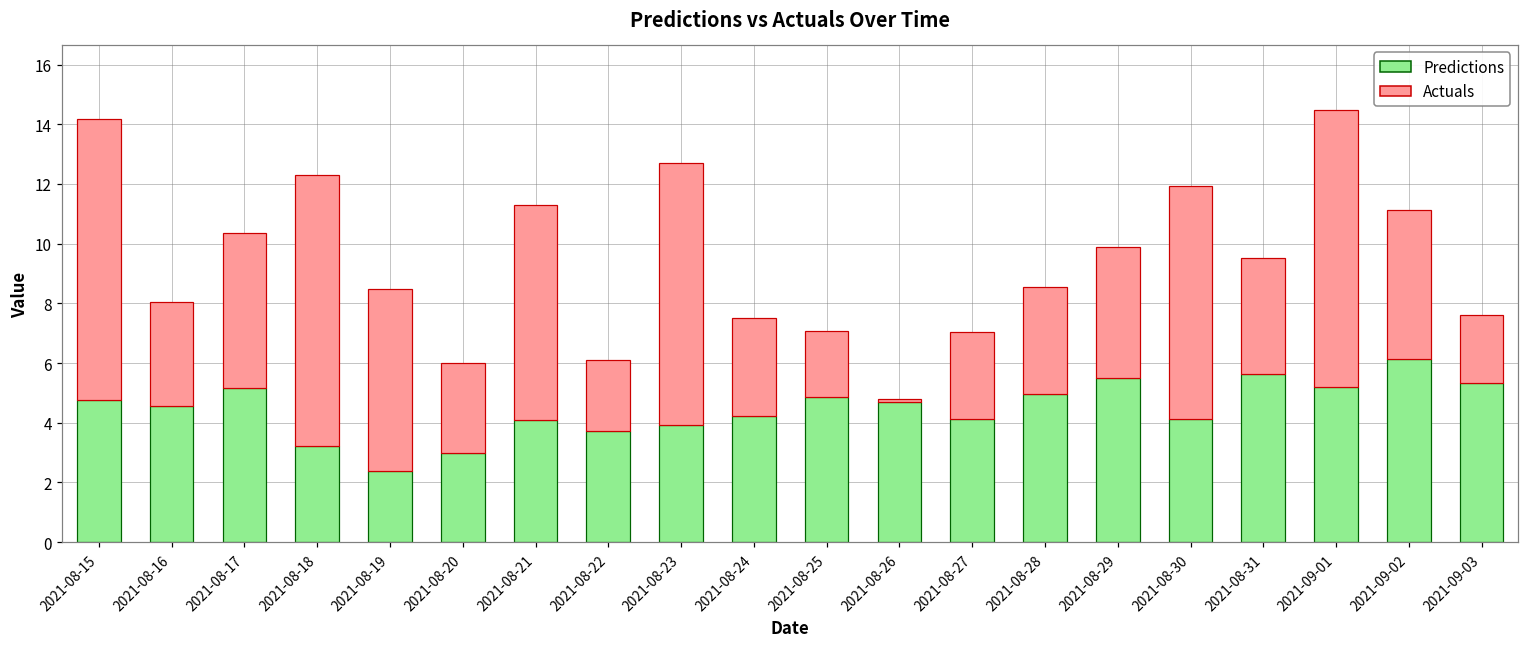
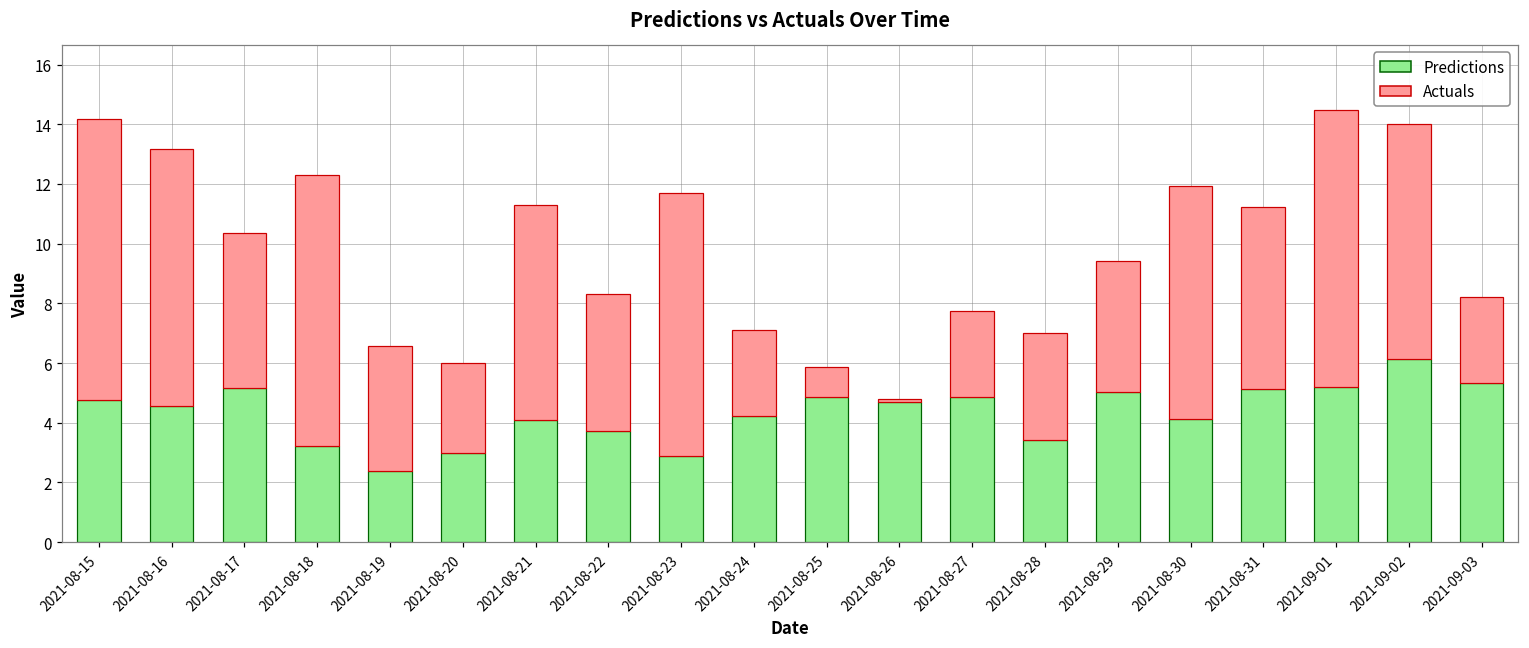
Actuals, 2021-08-16: 3.5 -> 8.6
Actuals, 2021-08-19: 6.1 -> 4.2
Actuals, 2021-08-22: 2.4 -> 4.6
Predictions, 2021-08-23: 3.9 -> 2.9
Actuals, 2021-08-24: 3.3 -> 2.9
Actuals, 2021-08-25: 2.2 -> 1.0
Predictions, 2021-08-27: 4.1 -> 4.8
Predictions, 2021-08-28: 5.0 -> 3.4
Predictions, 2021-08-29: 5.5 -> 5.0
Predictions, 2021-08-31: 5.6 -> 5.1
Actuals, 2021-08-31: 3.9 -> 6.1
Actuals, 2021-09-02: 5.0 -> 7.9
Actuals, 2021-09-03: 2.3 -> 2.9
